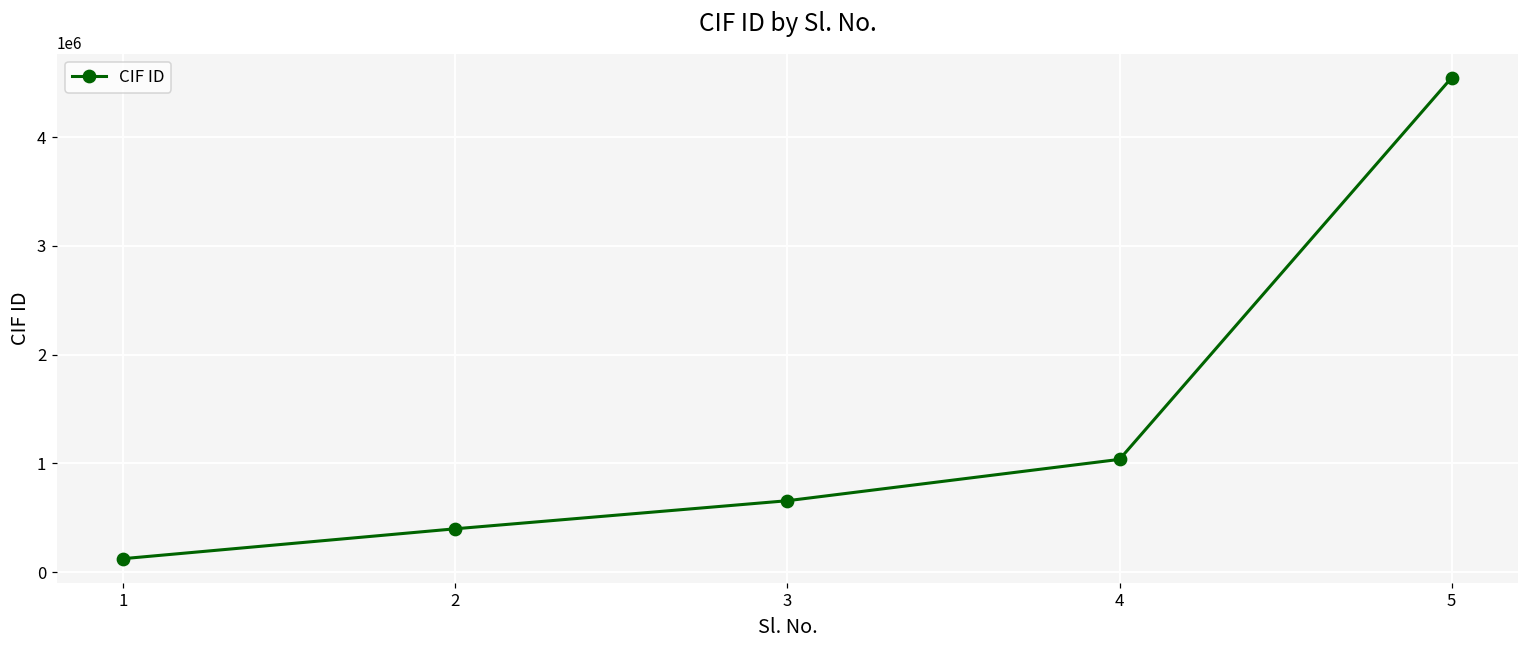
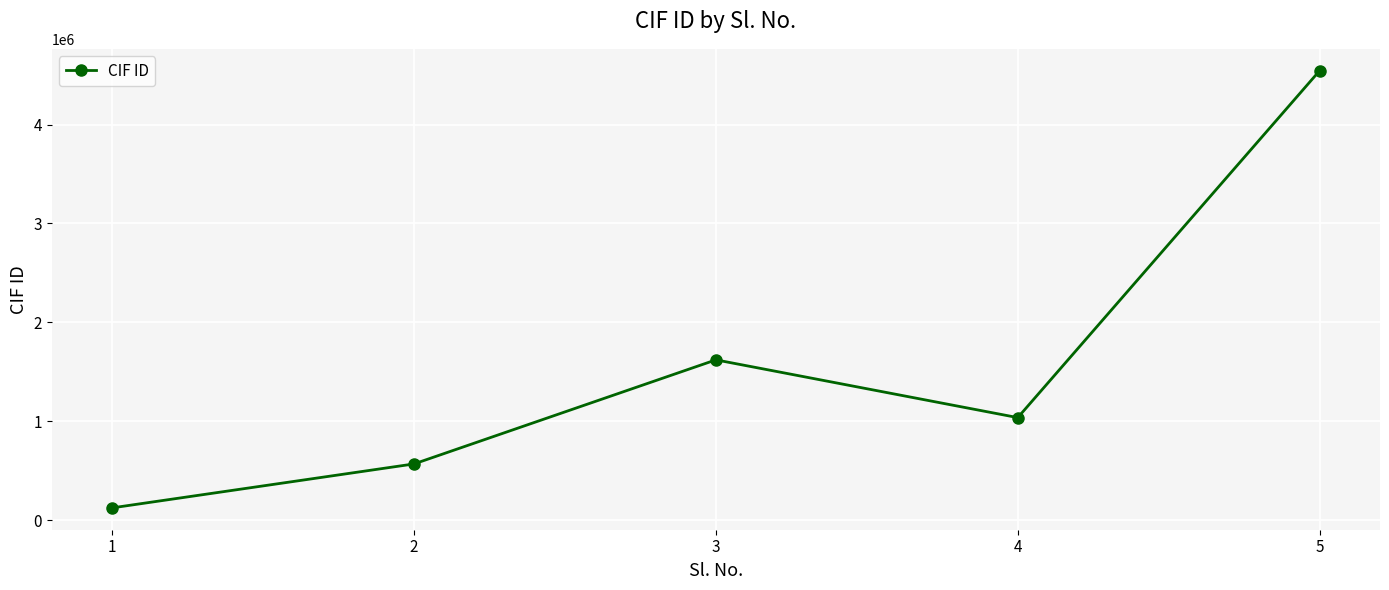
2: 400000 -> 600000
3: 700000 -> 1600000
